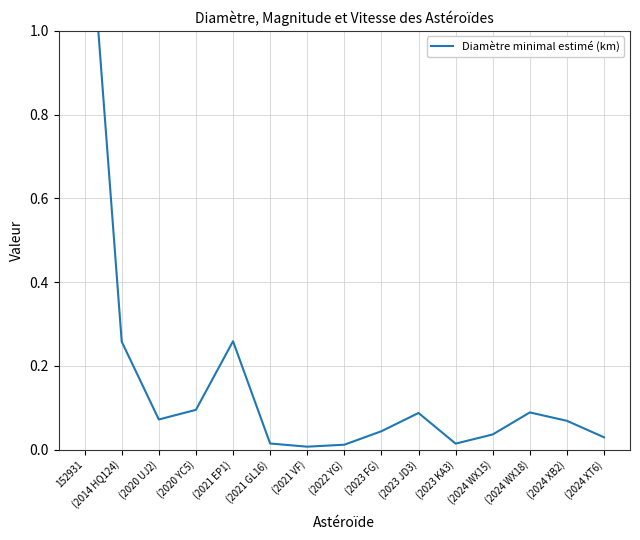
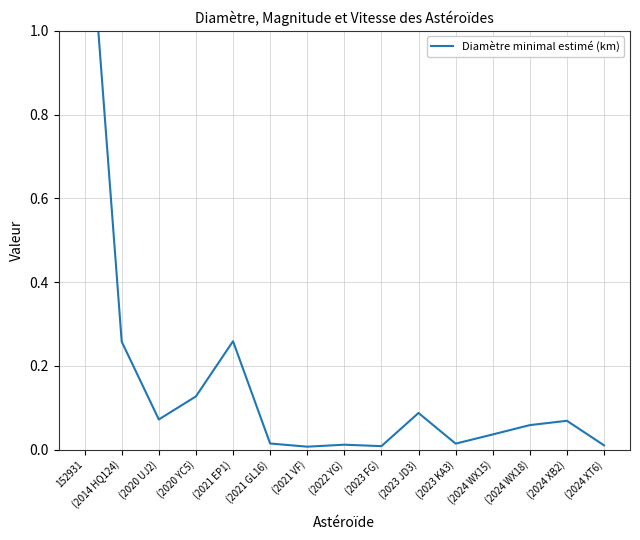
(2020 YC5): 0.10 -> 0.13
(2023 FG): 0.04 -> 0.01
(2024 WX18): 0.09 -> 0.06
(2024 XT6): 0.03 -> 0.01
